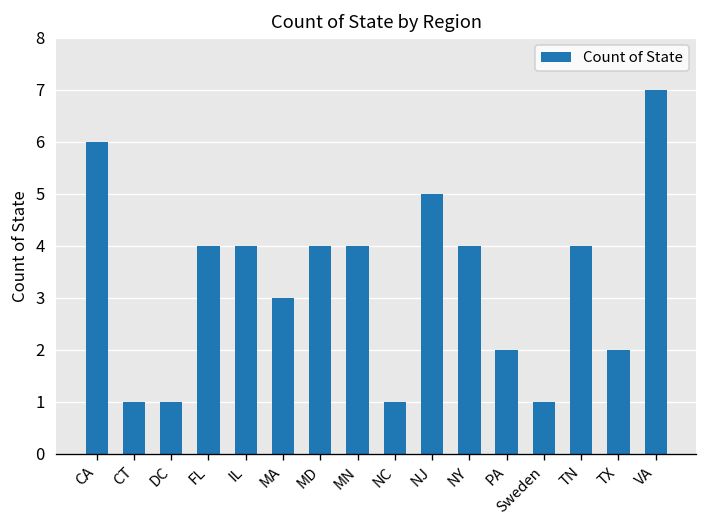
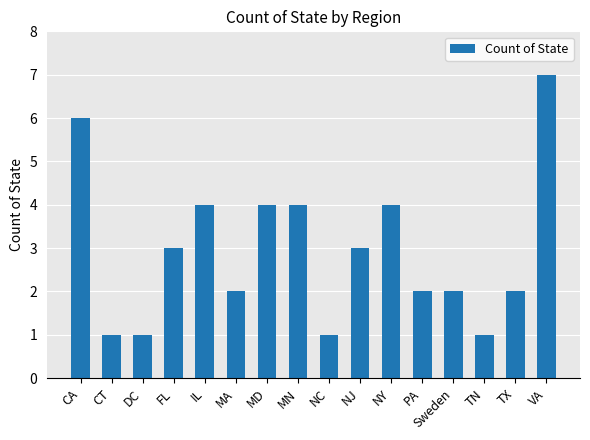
FL: 4 -> 3
MA: 3 -> 2
NJ: 5 -> 3
Sweden: 1 -> 2
TN: 4 -> 1
